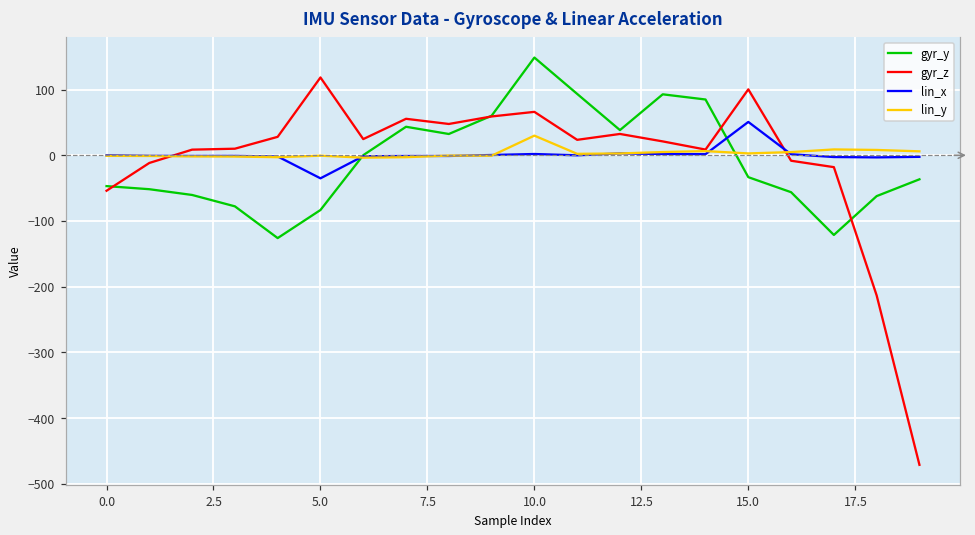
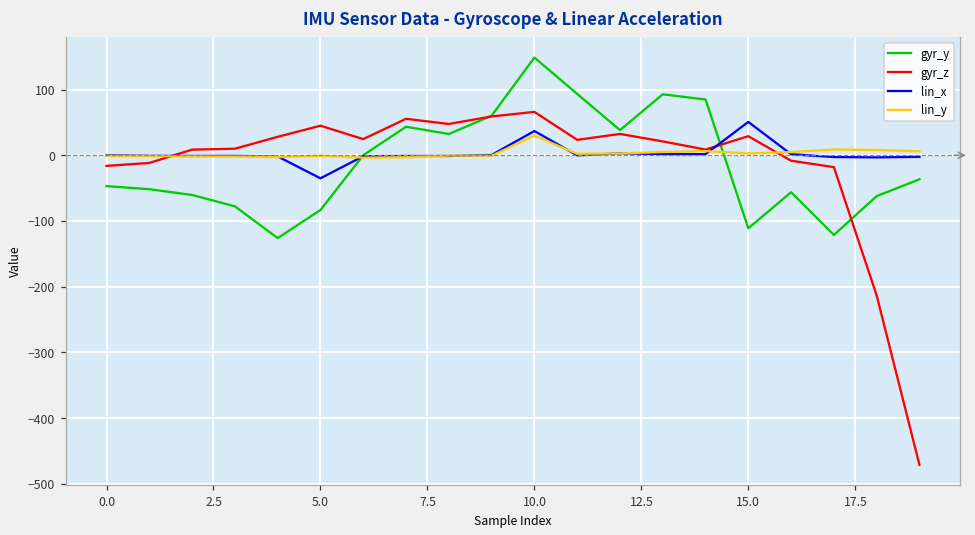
gyr_z, 0.0: -50 -> -20
gyr_z, 5.0: 120 -> 50
lin_x, 10.0: 0 -> 40
gyr_y, 15.0: -30 -> -110
gyr_z, 15.0: 100 -> 30
